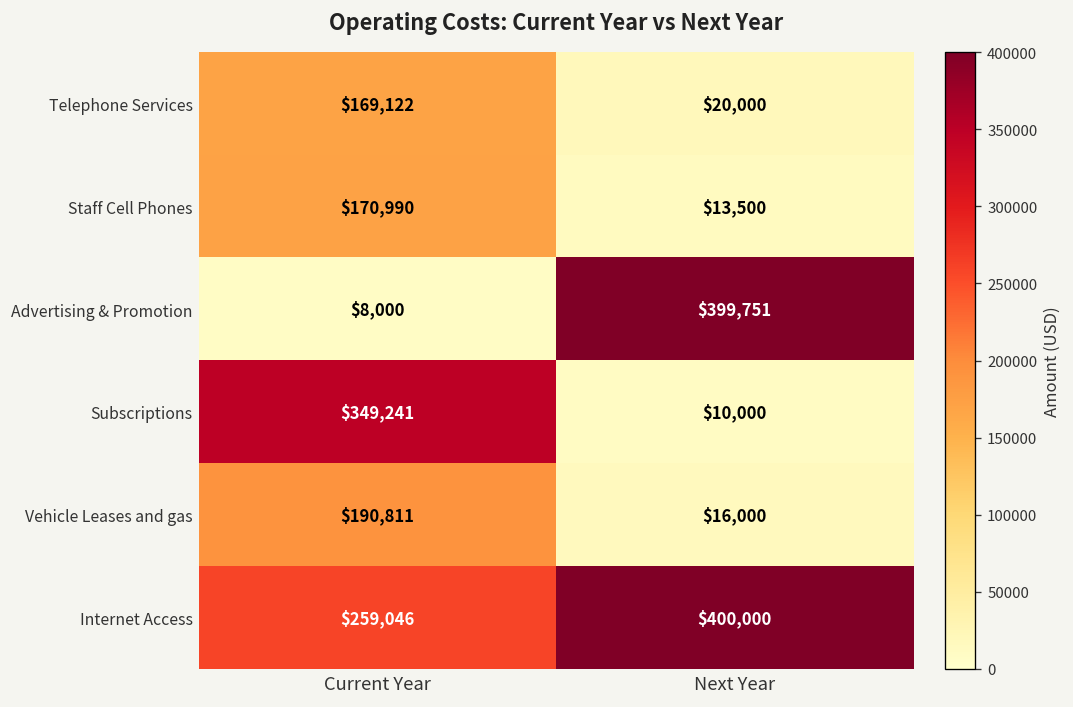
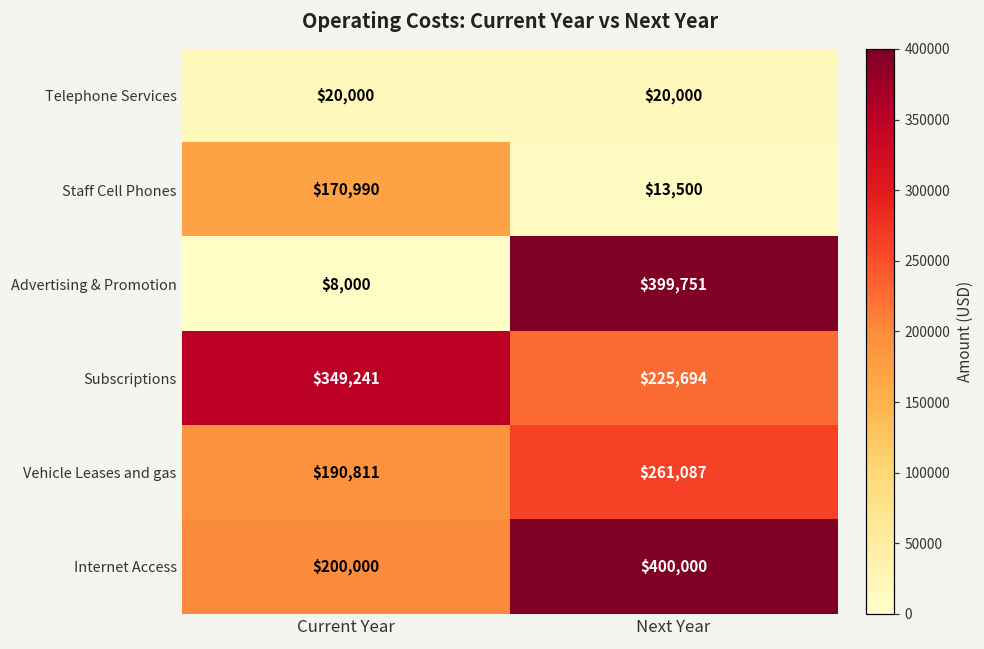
Telephone Services, Current Year: $169,122 -> $20,000
Subscriptions, Next Year: $10,000 -> $225,694
Vehicle Leases and gas, Next Year: $16,000 -> $261,087
Internet Access, Current Year: $259,046 -> $200,000
